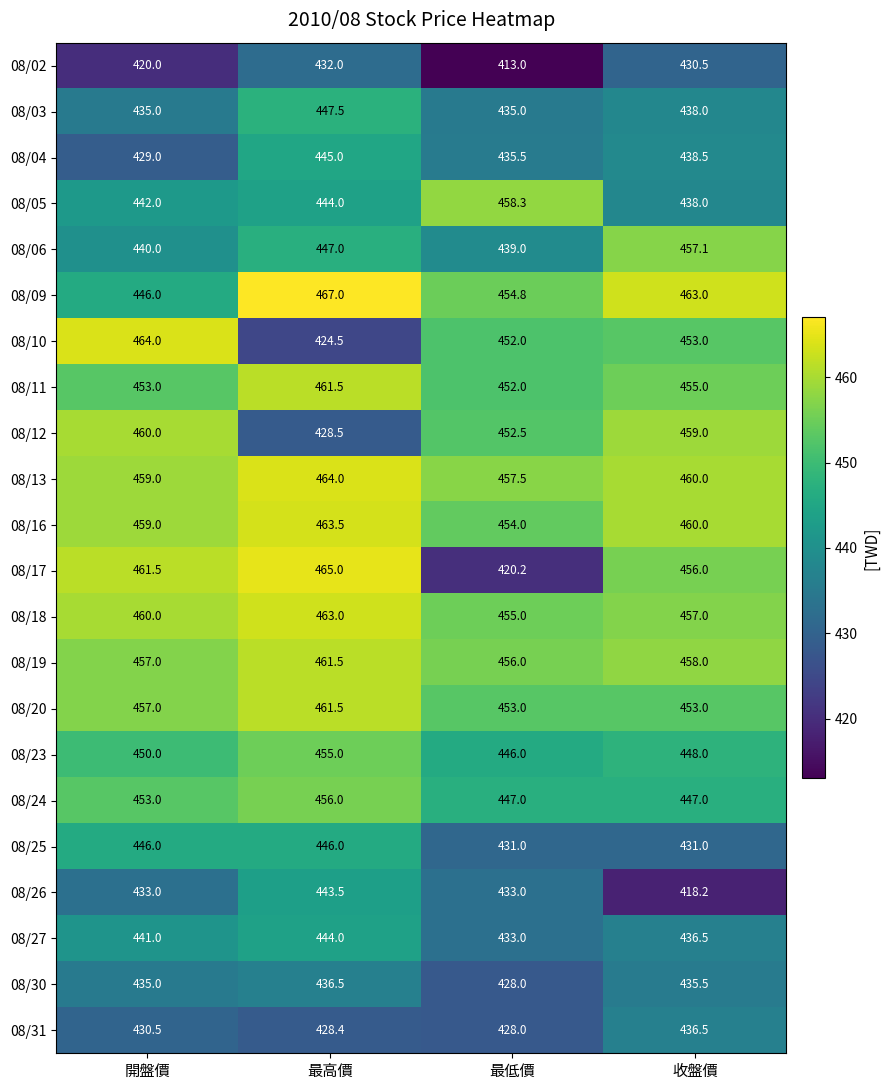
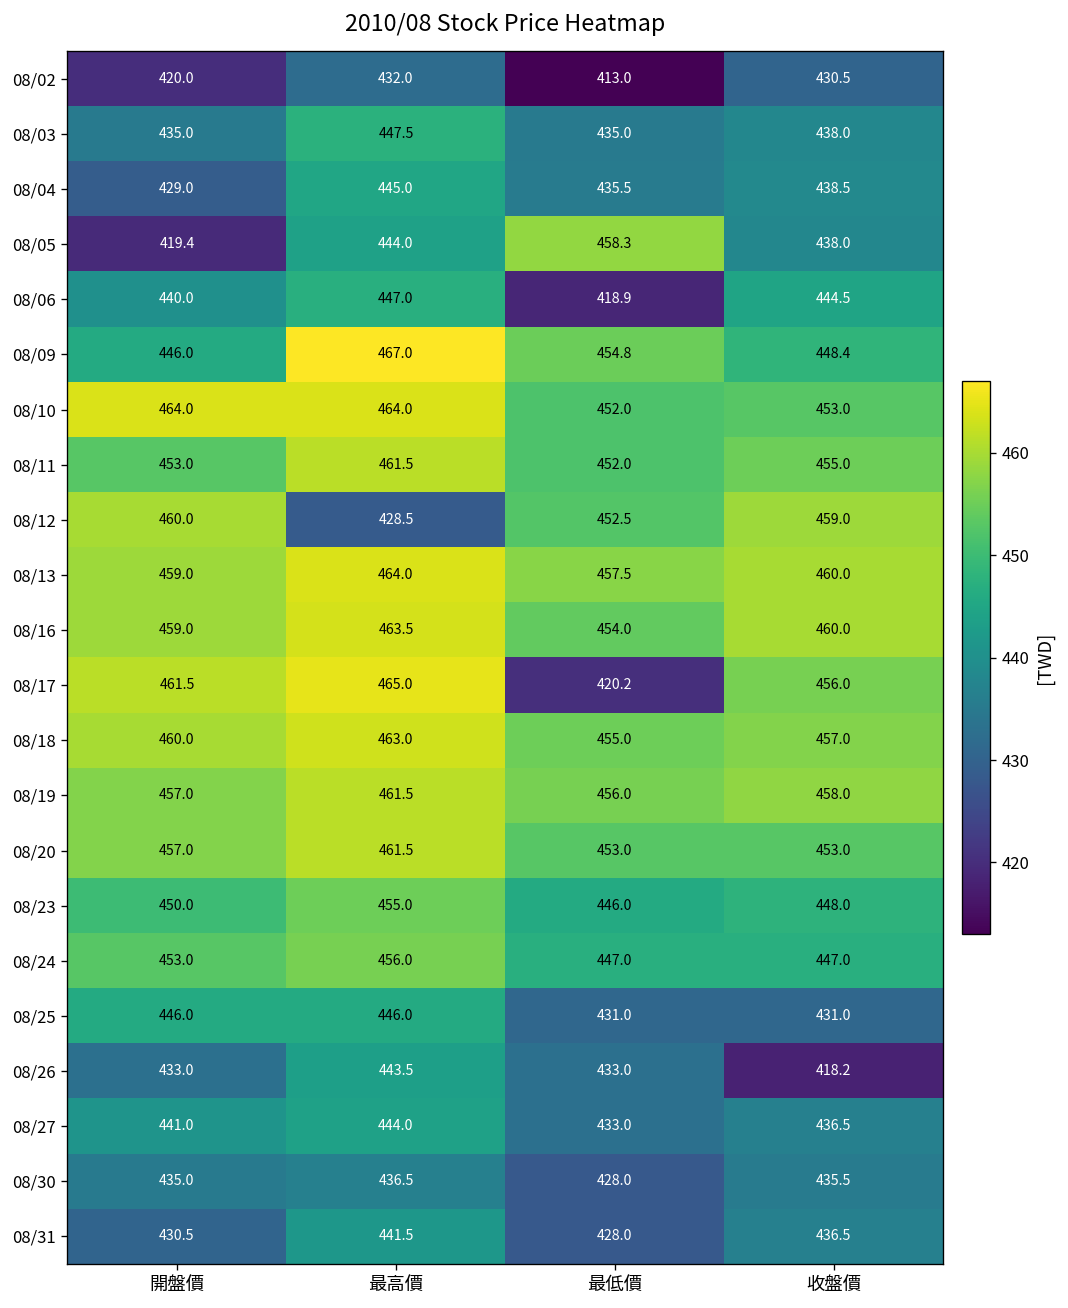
08/05, 開盤價: 442.0 -> 419.4
08/06, 最低價: 439.0 -> 418.9
08/06, 收盤價: 457.1 -> 444.5
08/09, 收盤價: 463.0 -> 448.4
08/10, 最高價: 424.5 -> 464.0
08/31, 最高價: 428.4 -> 441.5
